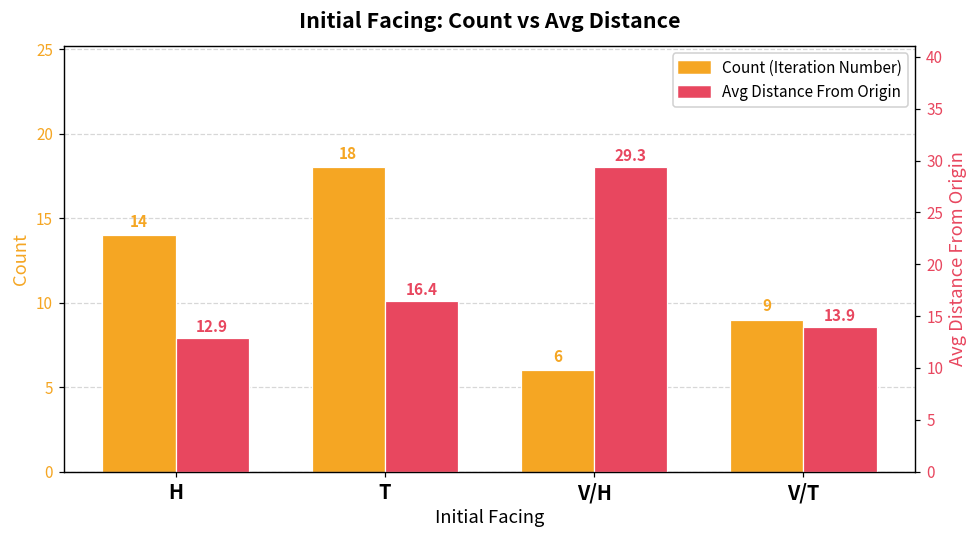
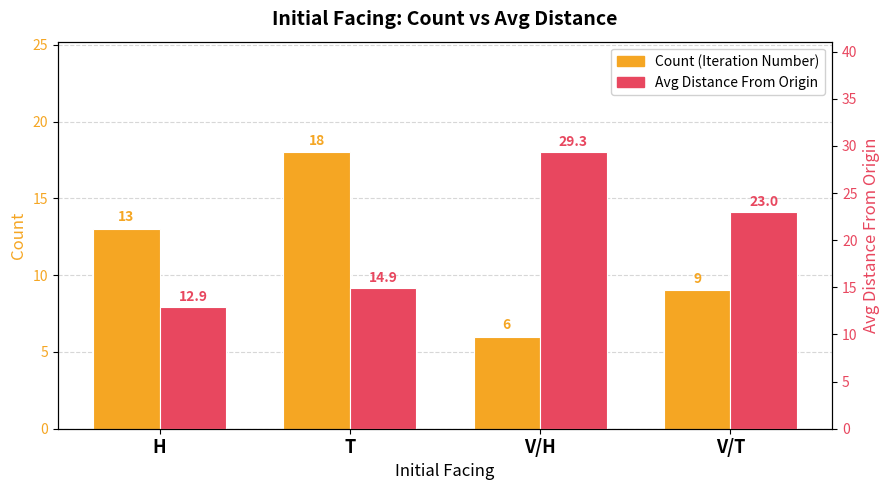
Count (Iteration Number), H: 14 -> 13
Avg Distance From Origin, T: 16.4 -> 14.9
Avg Distance From Origin, V/T: 13.9 -> 23.0
